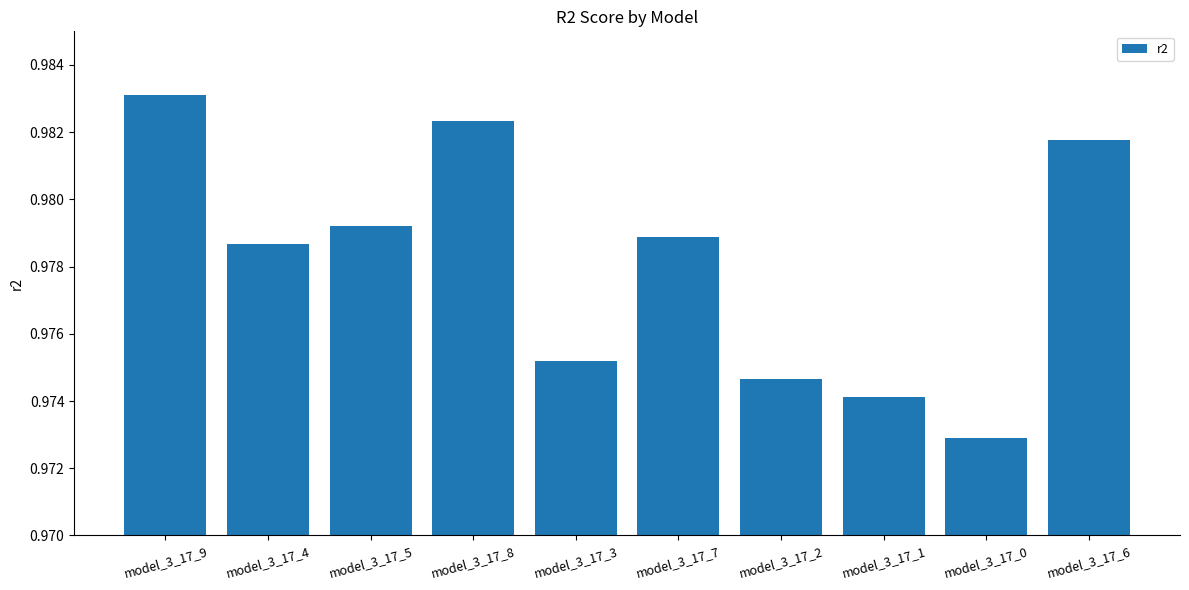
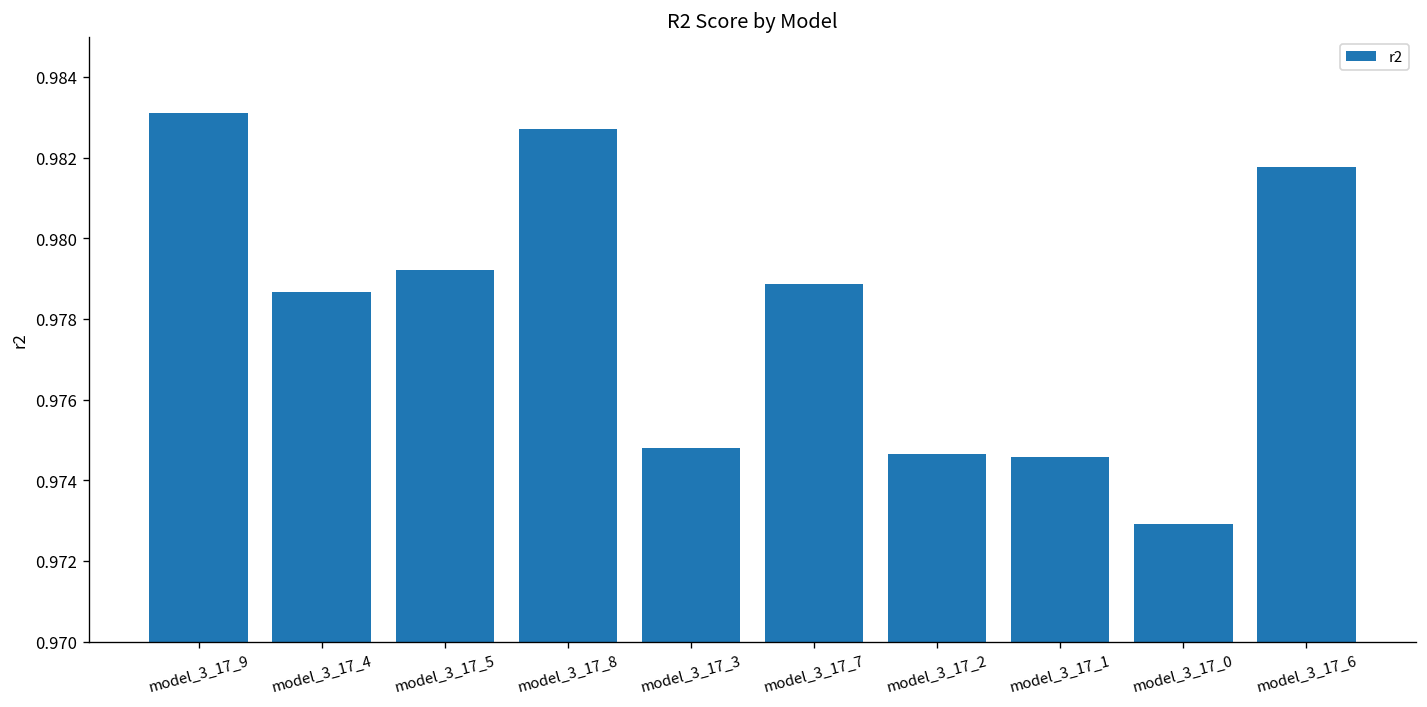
model_3_17_8: 0.9823 -> 0.9827
model_3_17_3: 0.9752 -> 0.9748
model_3_17_1: 0.9741 -> 0.9746
